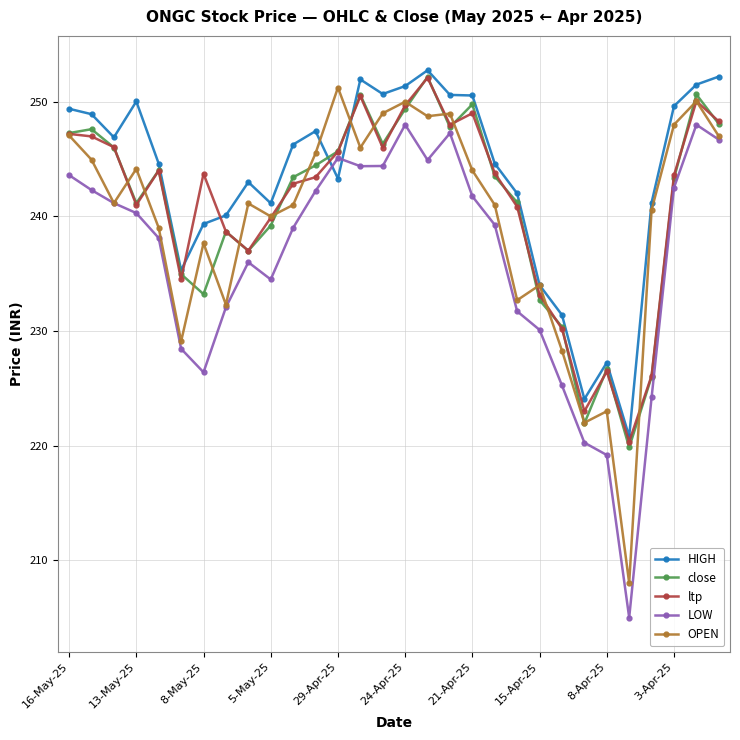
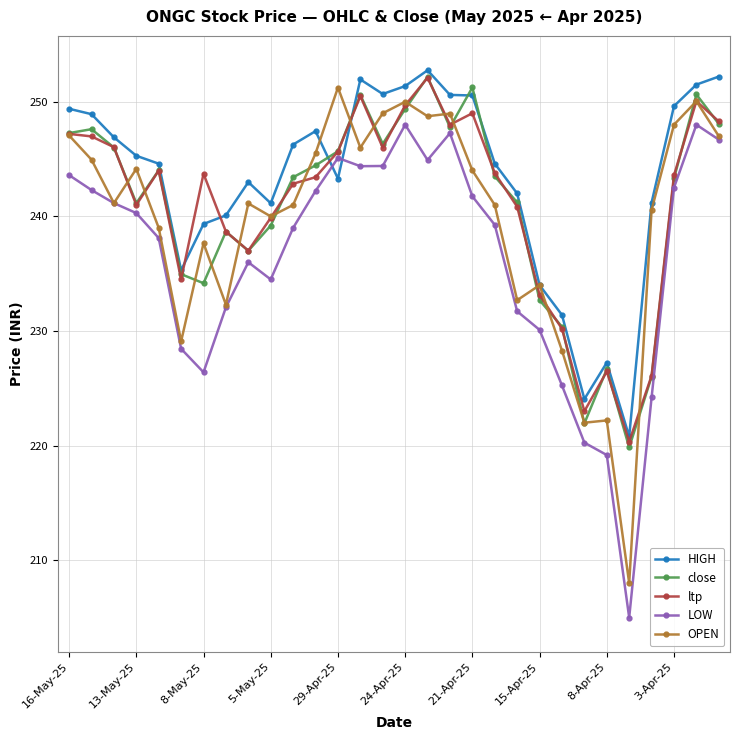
HIGH, 13-May-25: 250.0 -> 245.3
close, 8-May-25: 233.2 -> 234.2
close, 21-Apr-25: 249.8 -> 251.3
OPEN, 8-Apr-25: 223.0 -> 222.2
